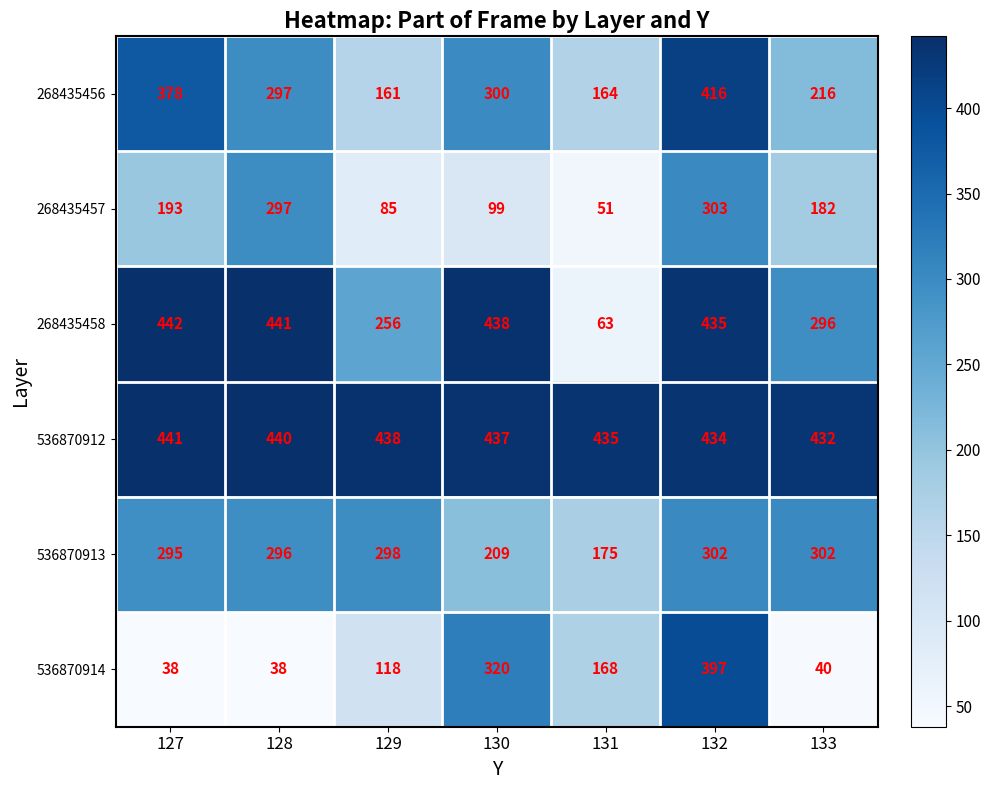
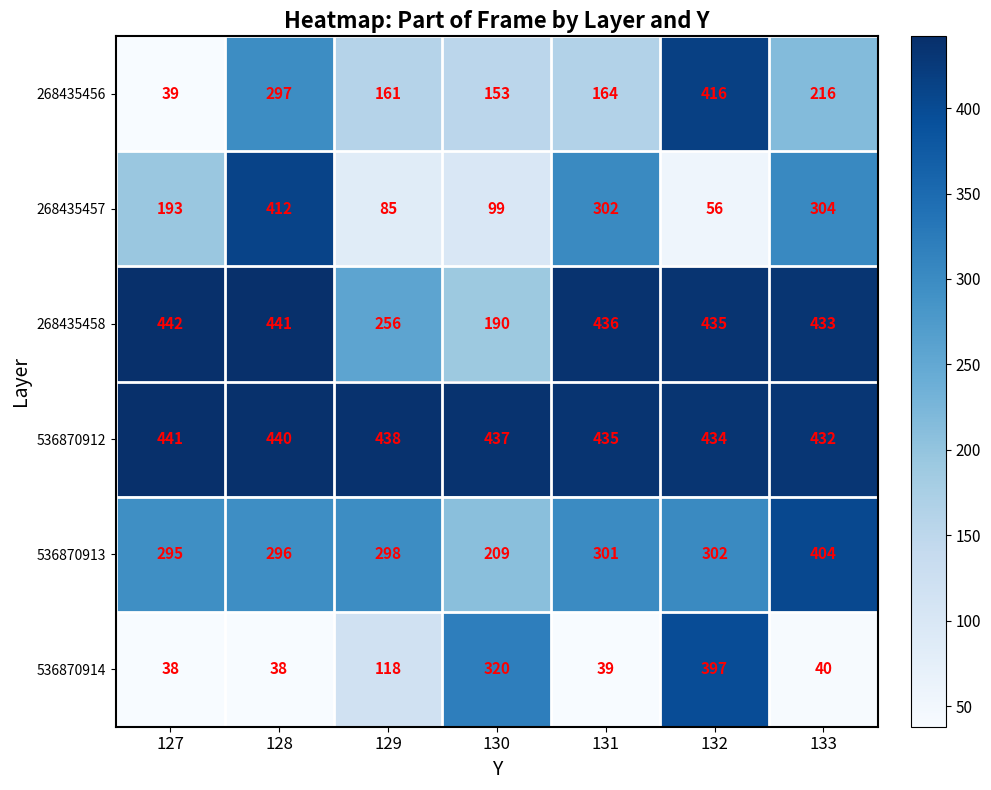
268435456, 127: 378 -> 39
268435456, 130: 300 -> 153
268435457, 128: 297 -> 412
268435457, 131: 51 -> 302
268435457, 132: 303 -> 56
268435457, 133: 182 -> 304
268435458, 130: 438 -> 190
268435458, 131: 63 -> 436
268435458, 133: 296 -> 433
536870913, 131: 175 -> 301
536870913, 133: 302 -> 404
536870914, 131: 168 -> 39
